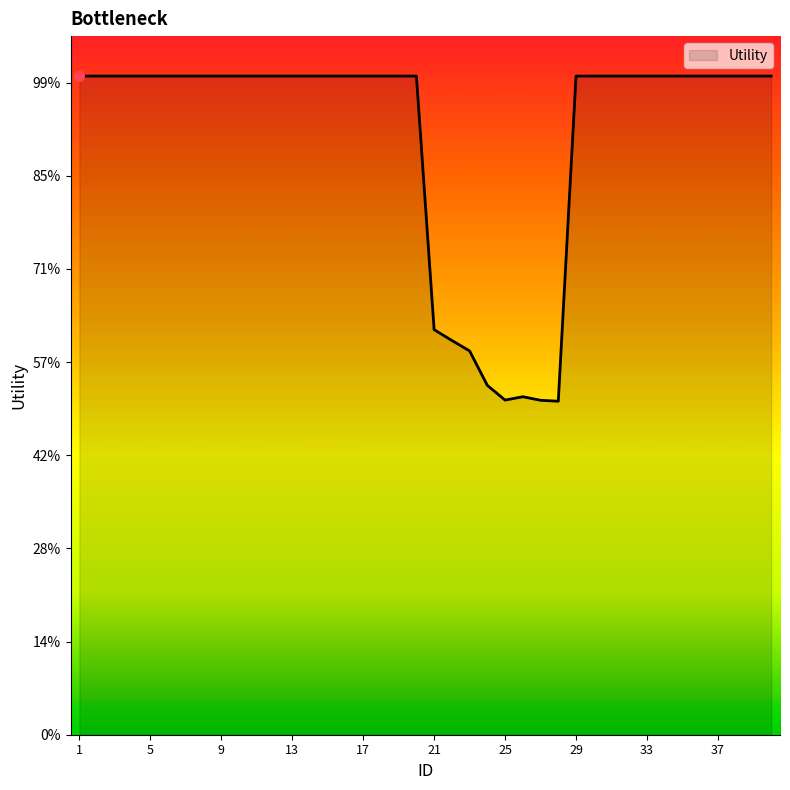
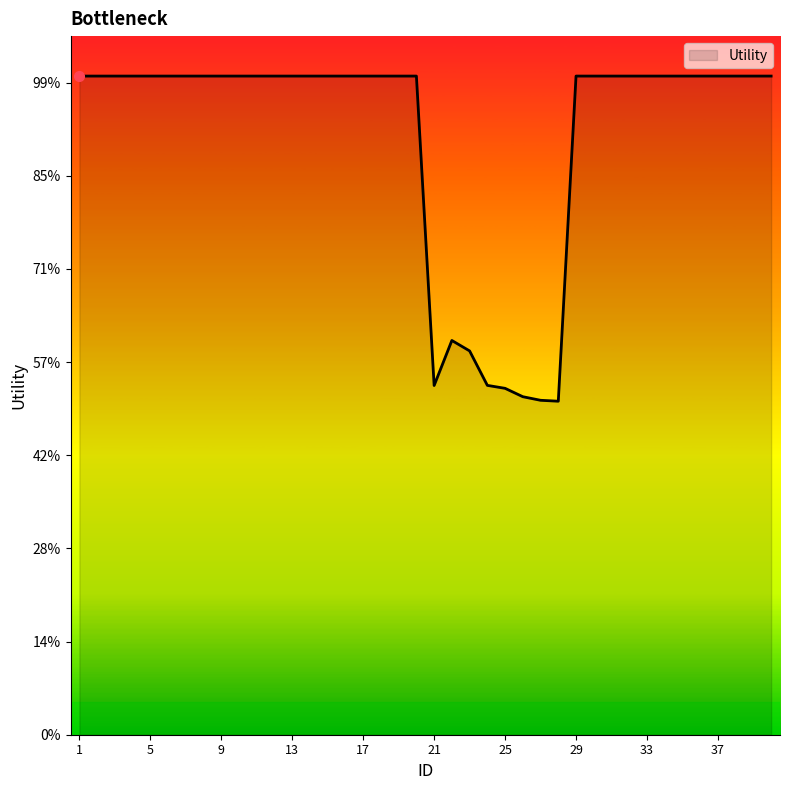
Utility, 21: 62% -> 53%
Utility, 25: 51% -> 53%
